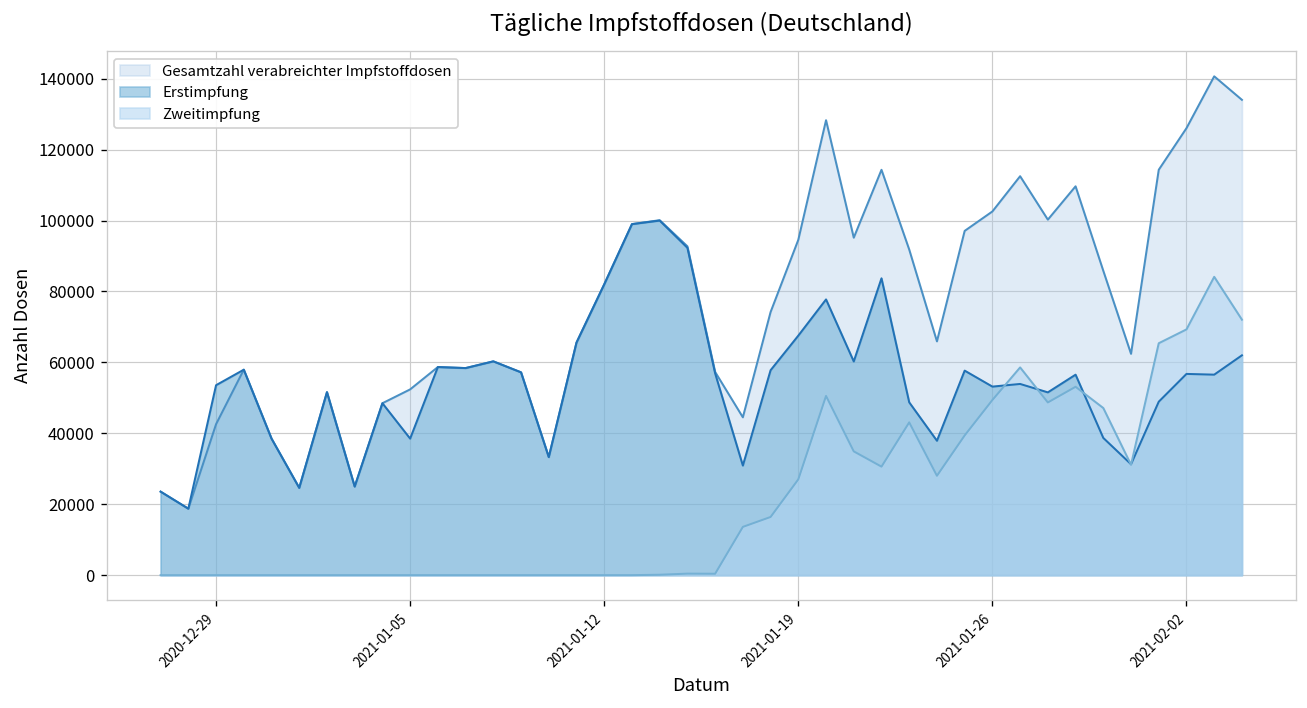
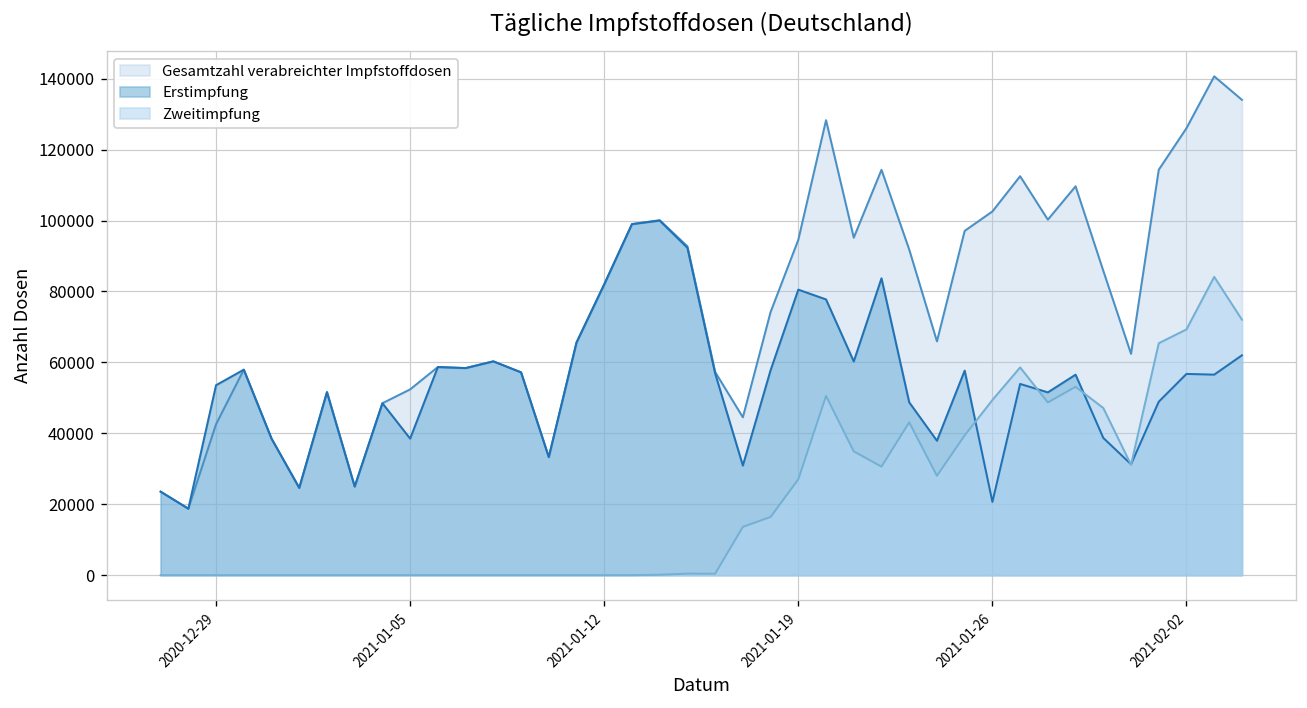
Erstimpfung, 2021-01-19: 68000 -> 81000
Erstimpfung, 2021-01-26: 53000 -> 21000
